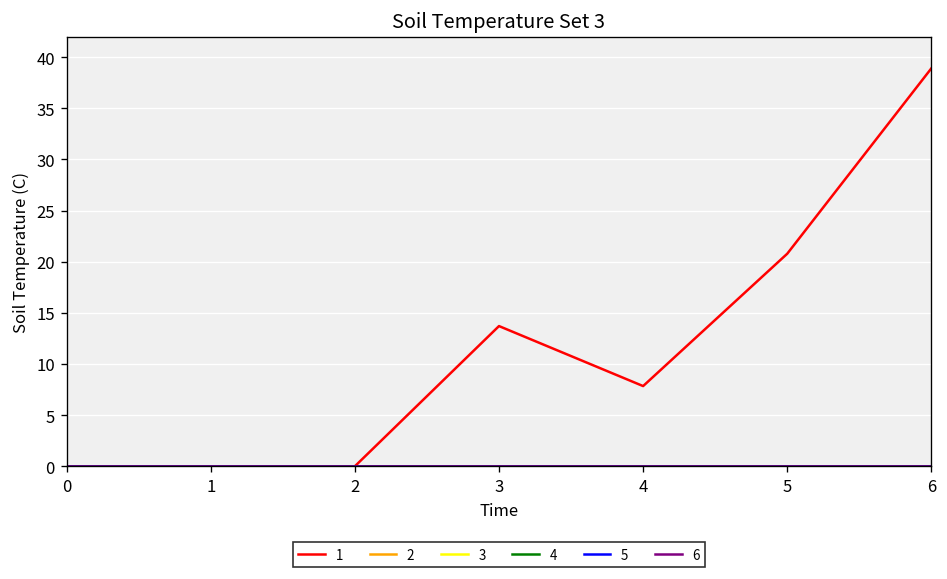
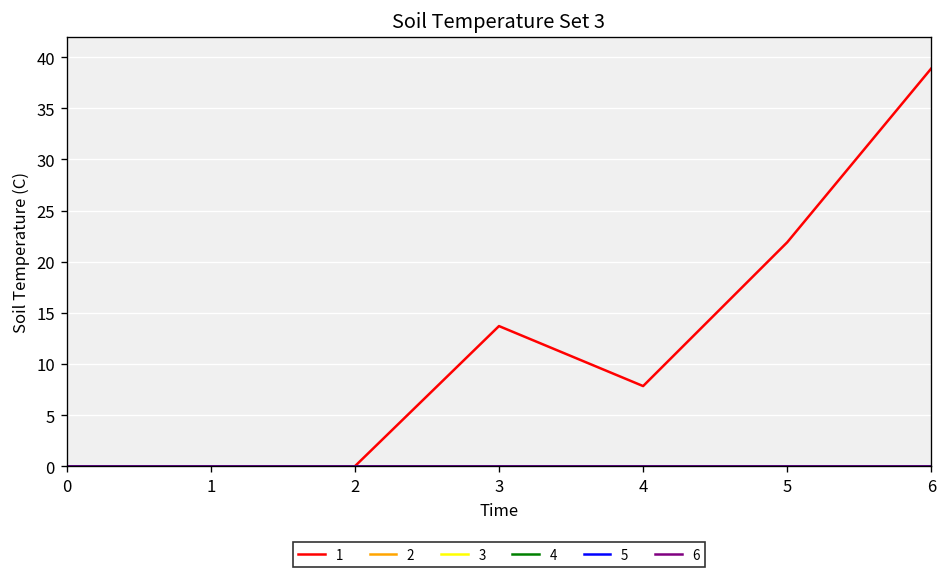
1, 5: 21 -> 22
